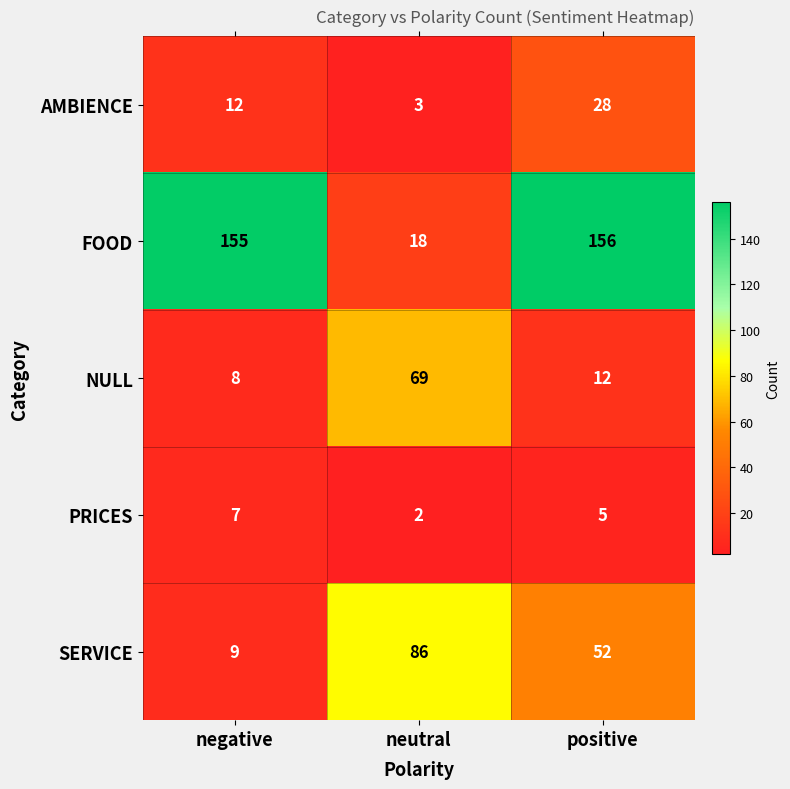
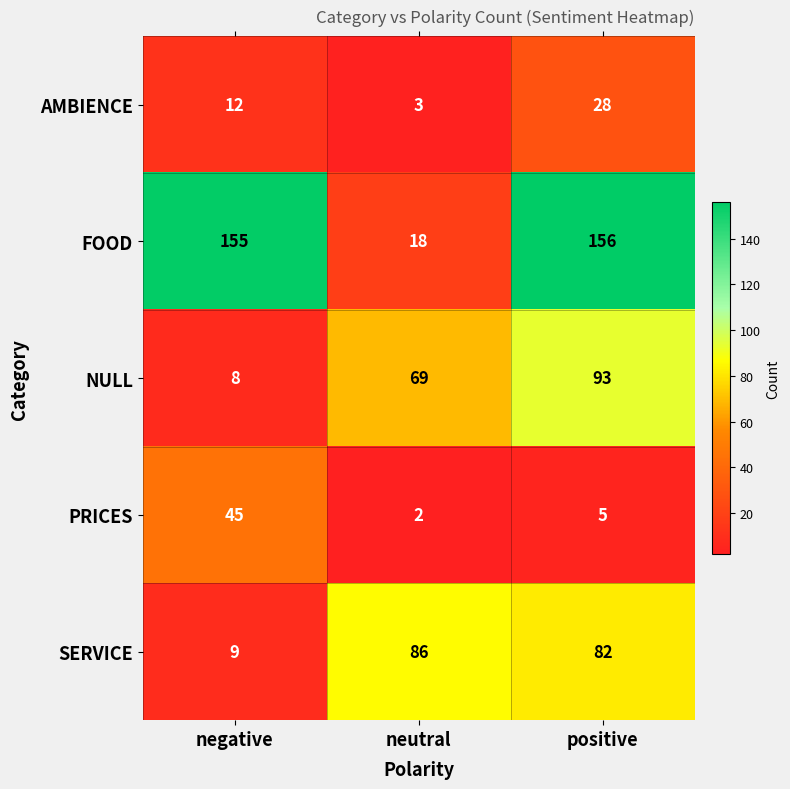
NULL, positive: 12 -> 93
PRICES, negative: 7 -> 45
SERVICE, positive: 52 -> 82
